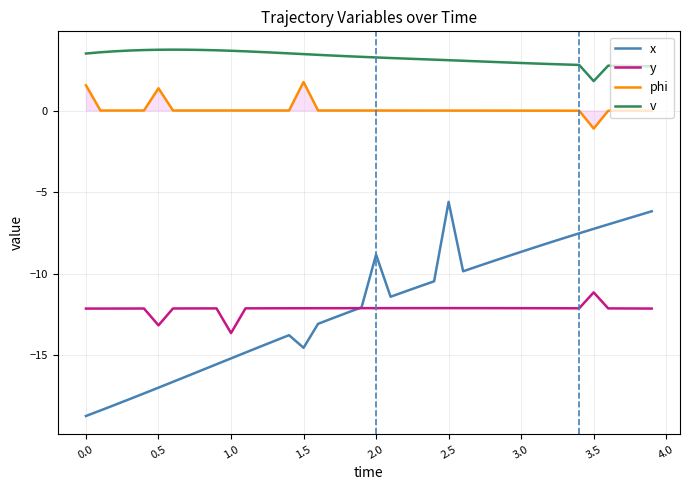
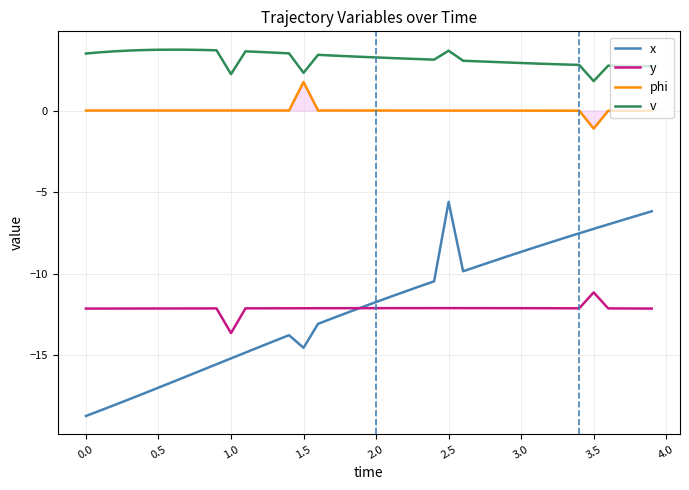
phi, 0.0: 1.5 -> 0.0
y, 0.5: -13.2 -> -12.1
phi, 0.5: 1.4 -> 0.0
v, 1.0: 3.7 -> 2.2
v, 1.5: 3.5 -> 2.3
x, 2.0: -8.8 -> -11.7
v, 2.5: 3.1 -> 3.7
